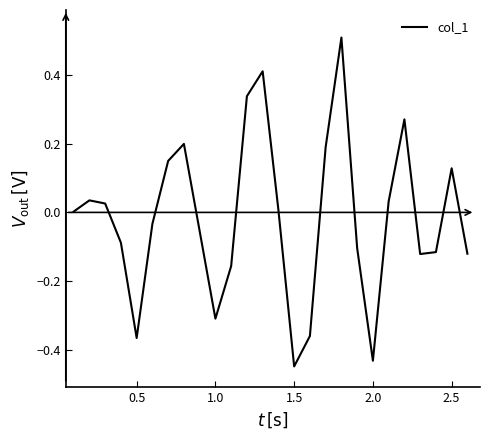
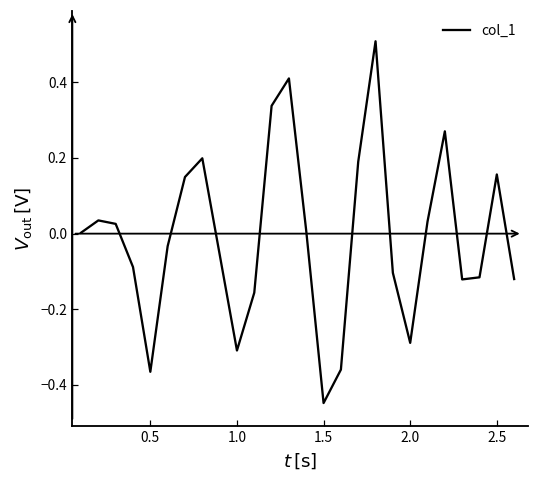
2.0: -0.43 -> -0.29
2.5: 0.13 -> 0.16
